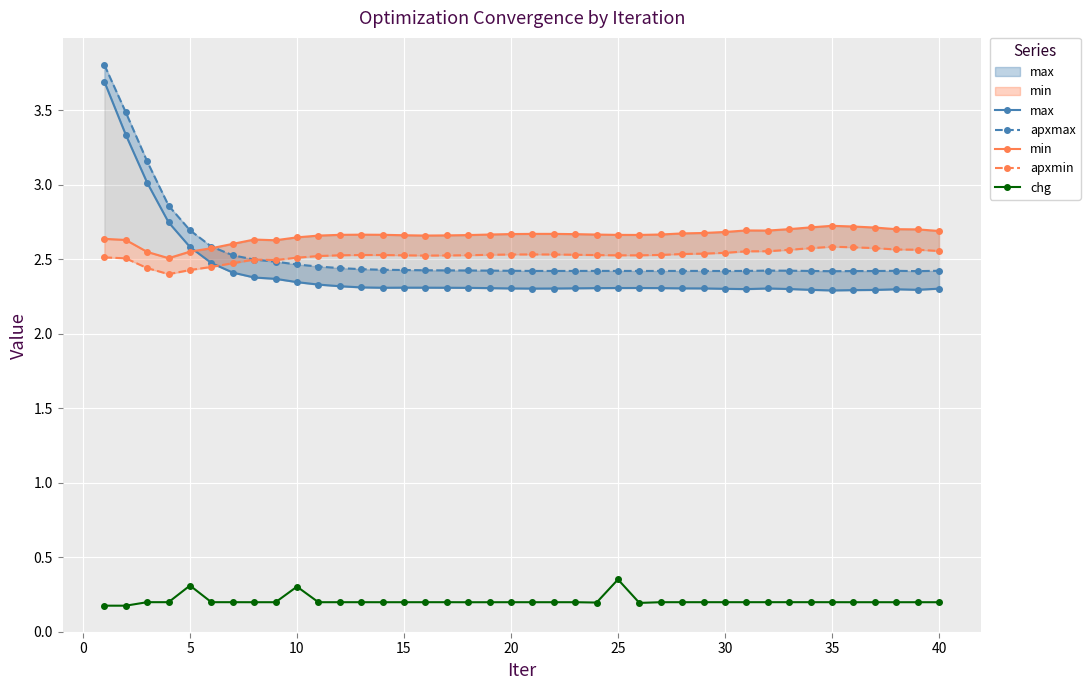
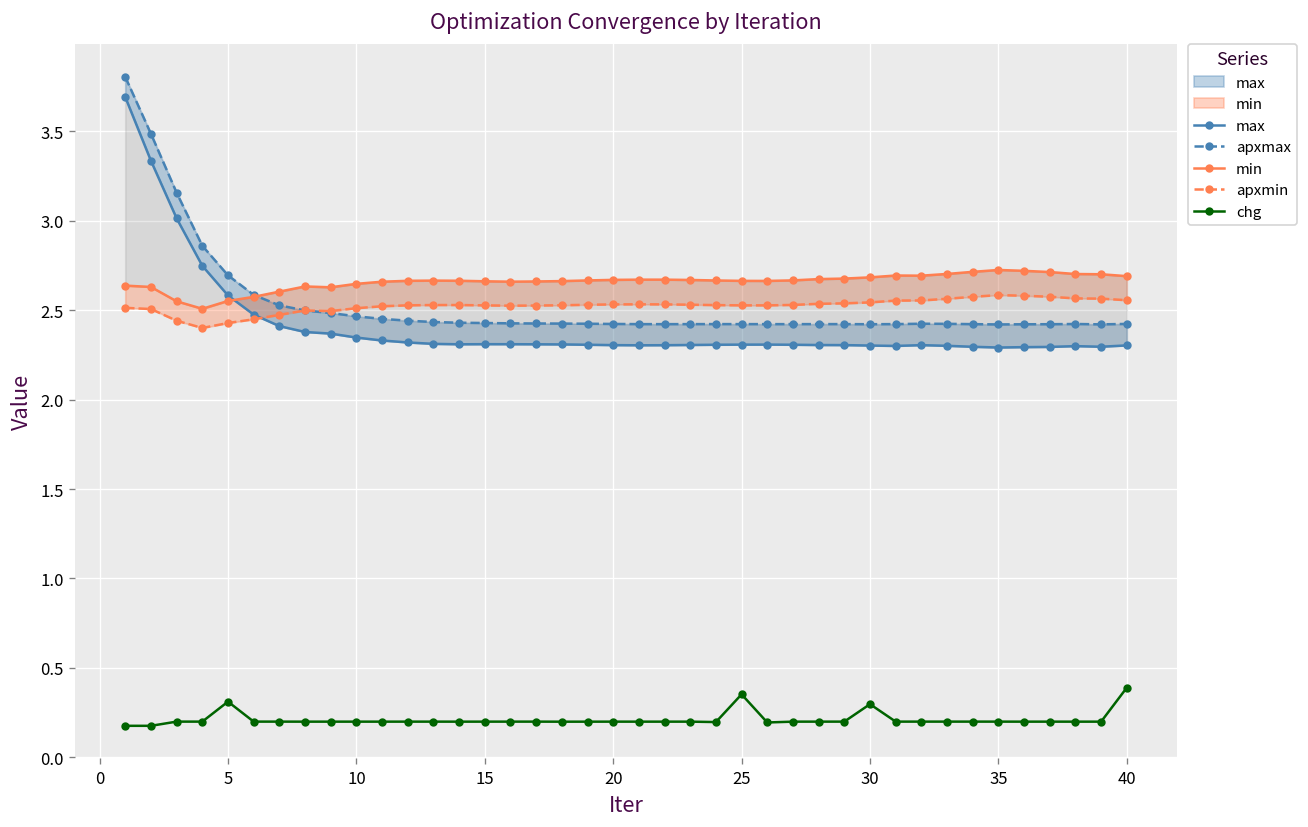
chg, 10: 0.30 -> 0.20
chg, 30: 0.20 -> 0.30
chg, 40: 0.20 -> 0.39
